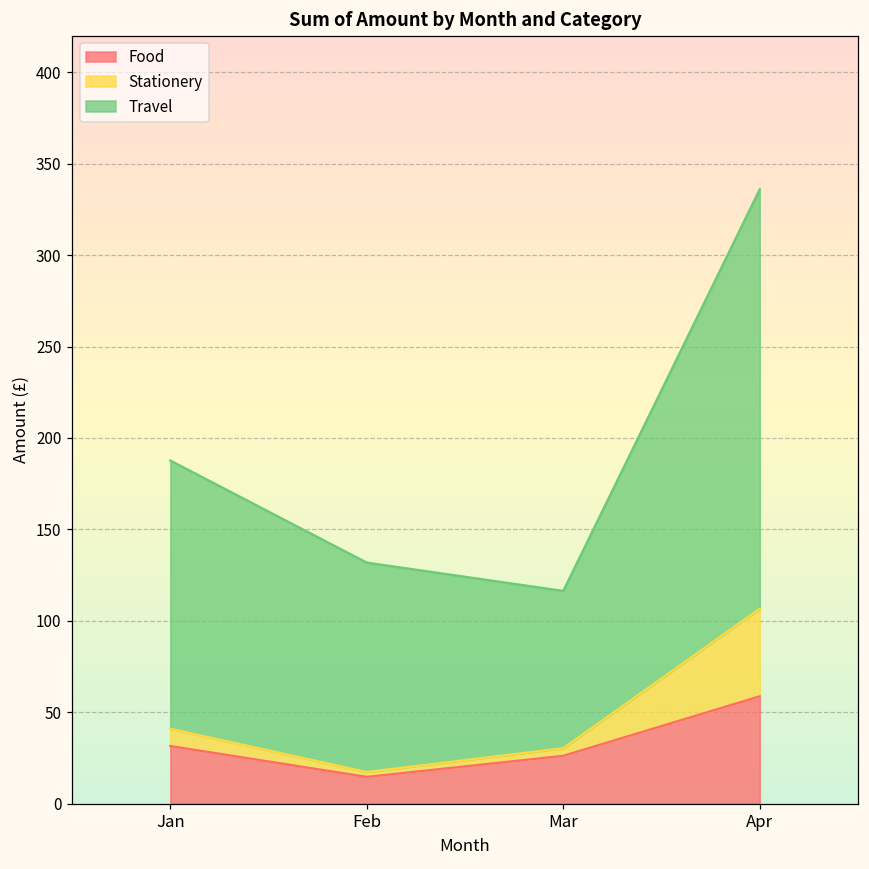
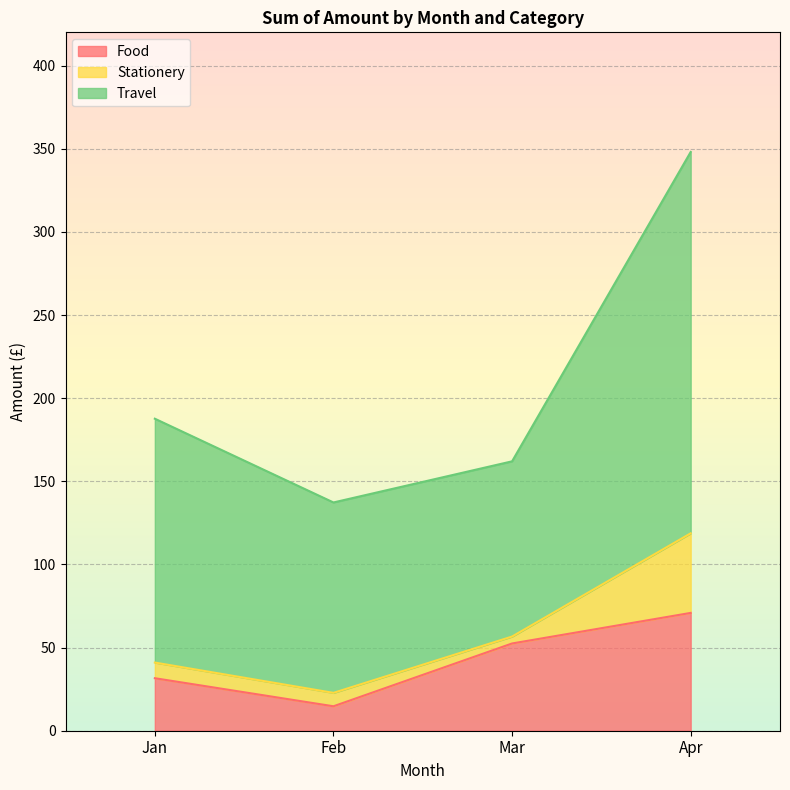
Stationery, Feb: 3 -> 8
Food, Mar: 26 -> 52
Travel, Mar: 86 -> 105
Food, Apr: 59 -> 71
